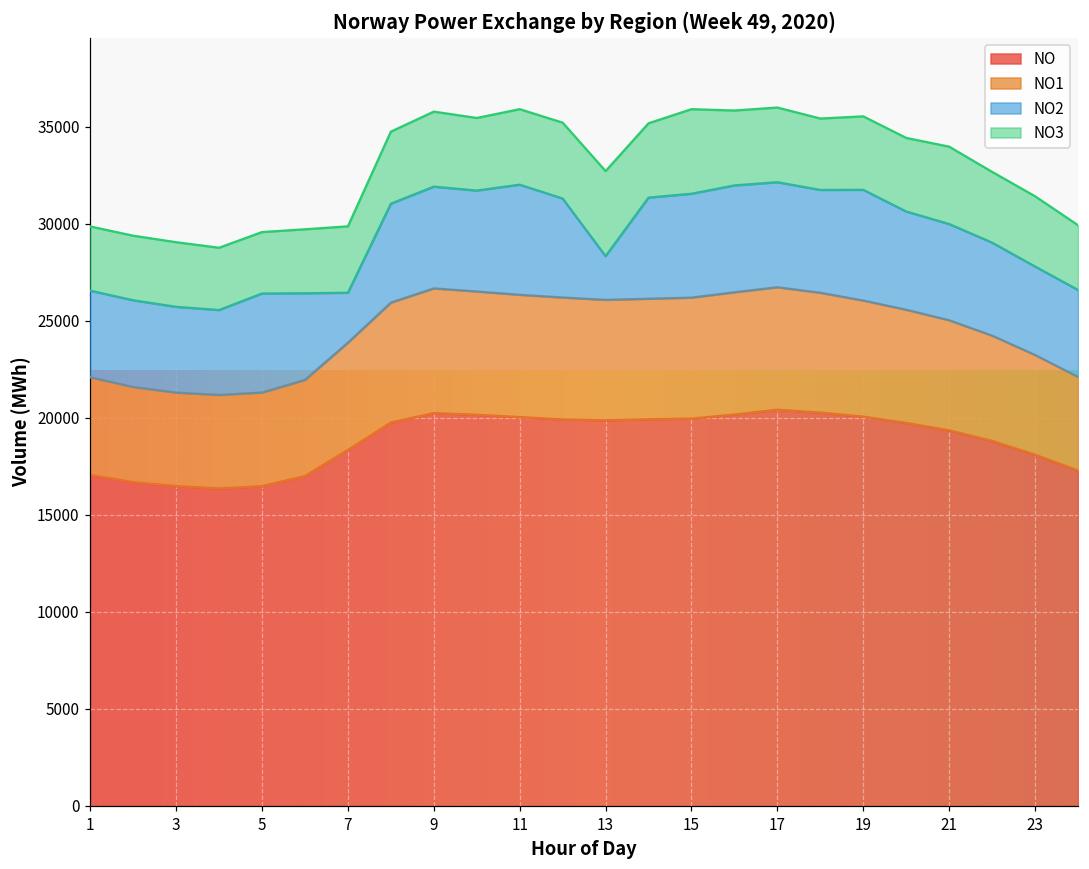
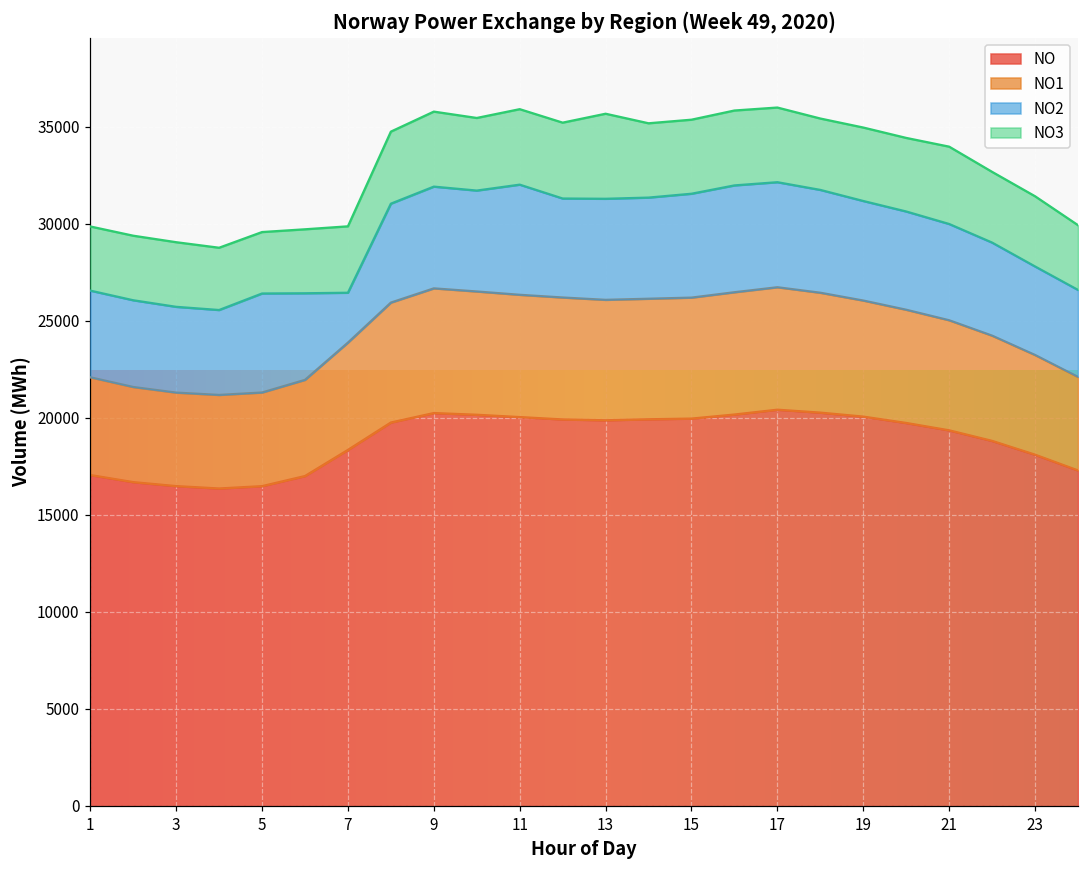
NO2, 13: 2300 -> 5200
NO3, 15: 4400 -> 3800
NO2, 19: 5700 -> 5100
